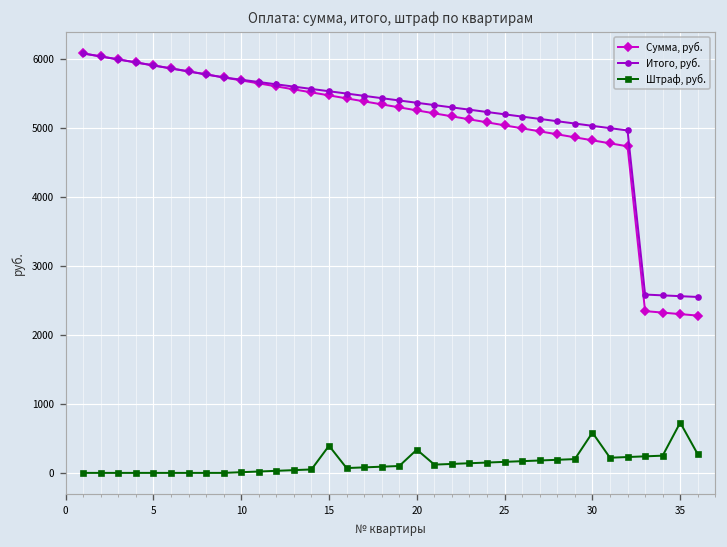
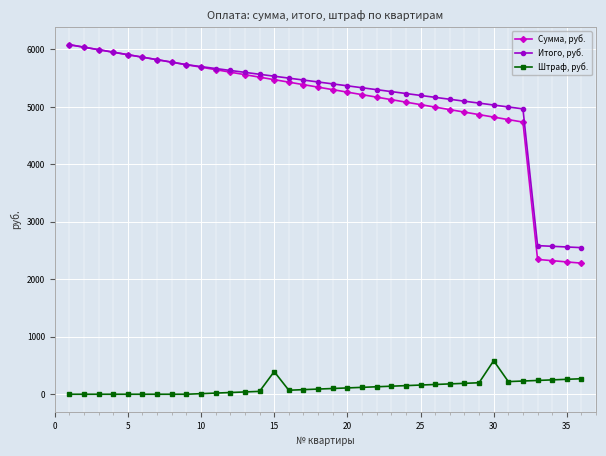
Штраф, руб., 20: 300 -> 100
Штраф, руб., 35: 700 -> 300
